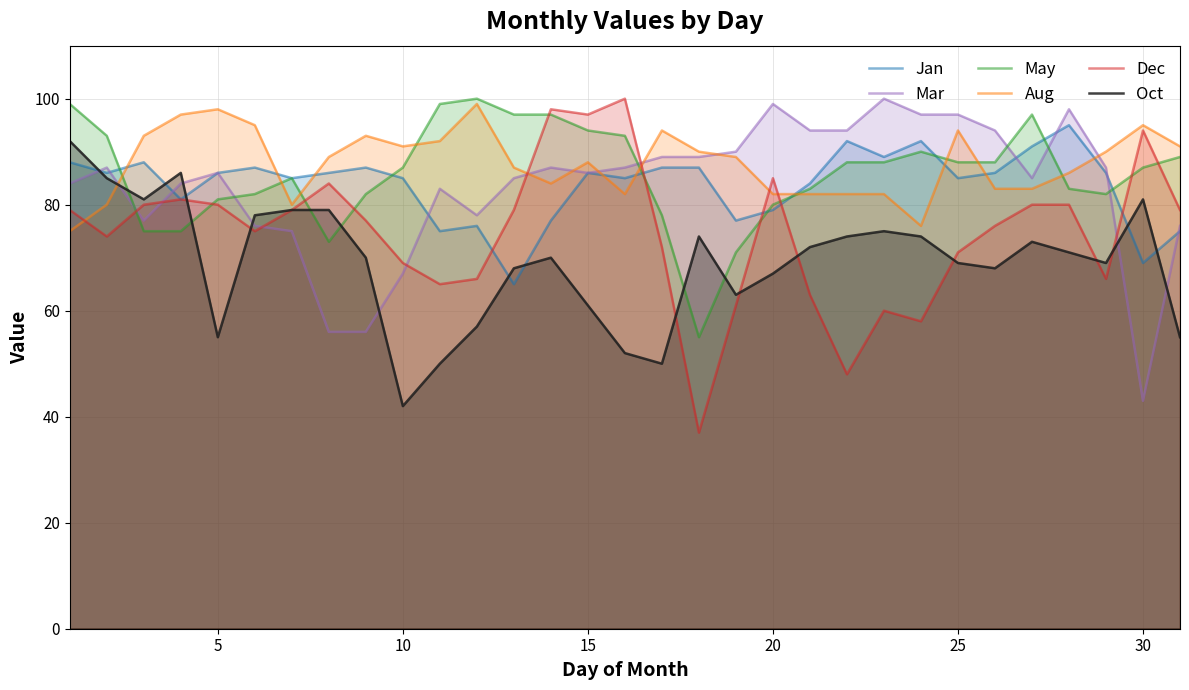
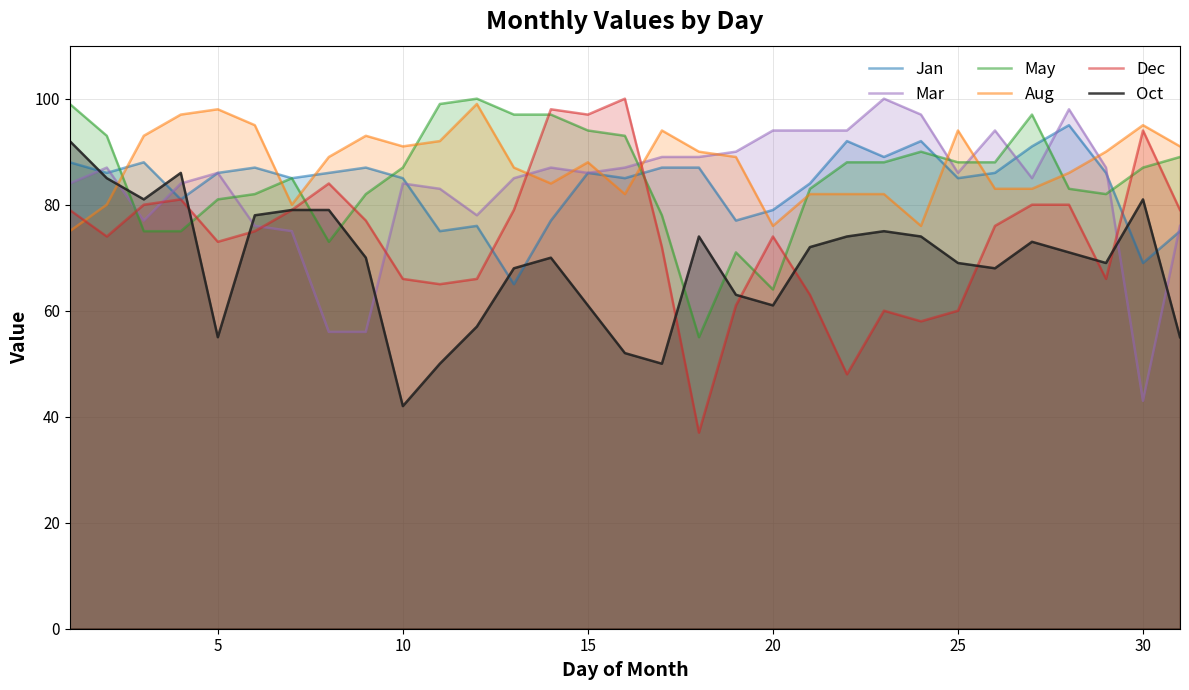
Dec, 5: 80 -> 73
Mar, 10: 67 -> 84
Dec, 10: 69 -> 66
Mar, 20: 99 -> 94
May, 20: 80 -> 64
Aug, 20: 82 -> 76
Dec, 20: 85 -> 74
Oct, 20: 67 -> 61
Mar, 25: 97 -> 86
Dec, 25: 71 -> 60
